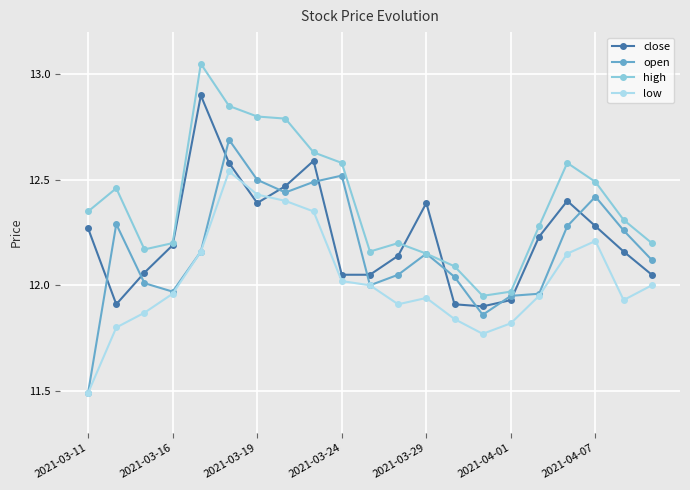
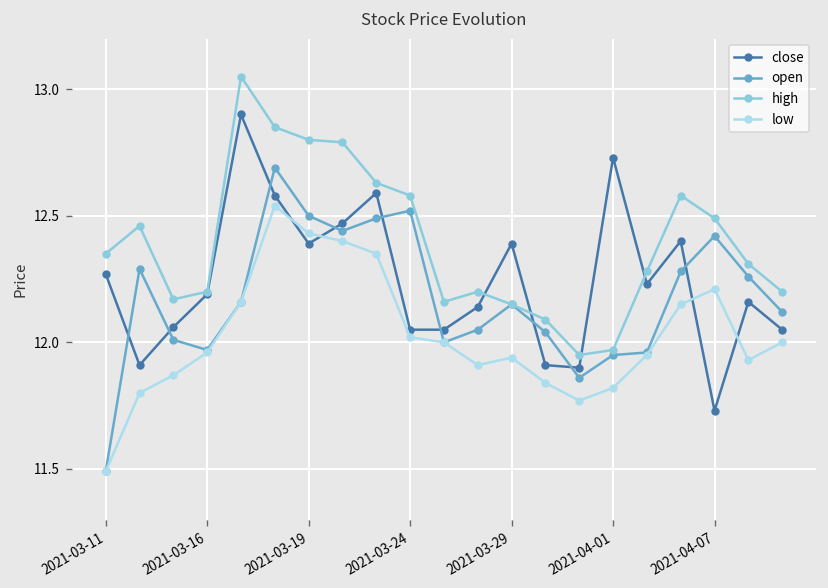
close, 2021-04-01: 11.93 -> 12.73
close, 2021-04-07: 12.28 -> 11.73
